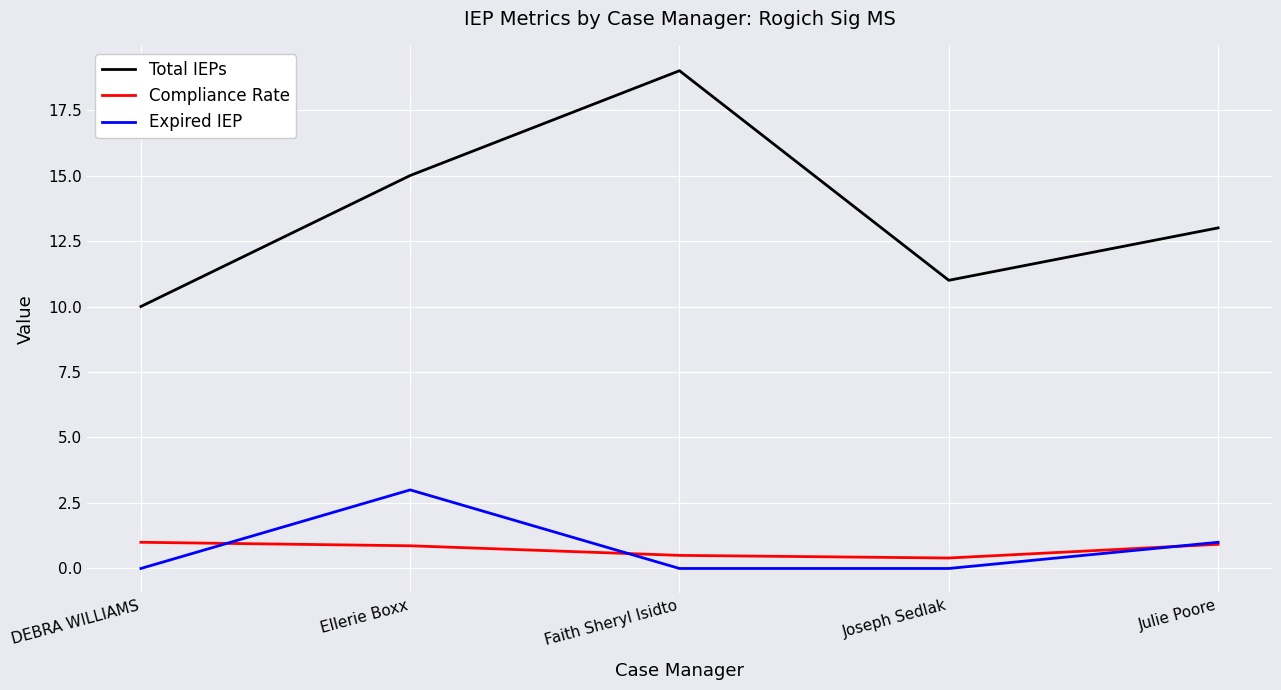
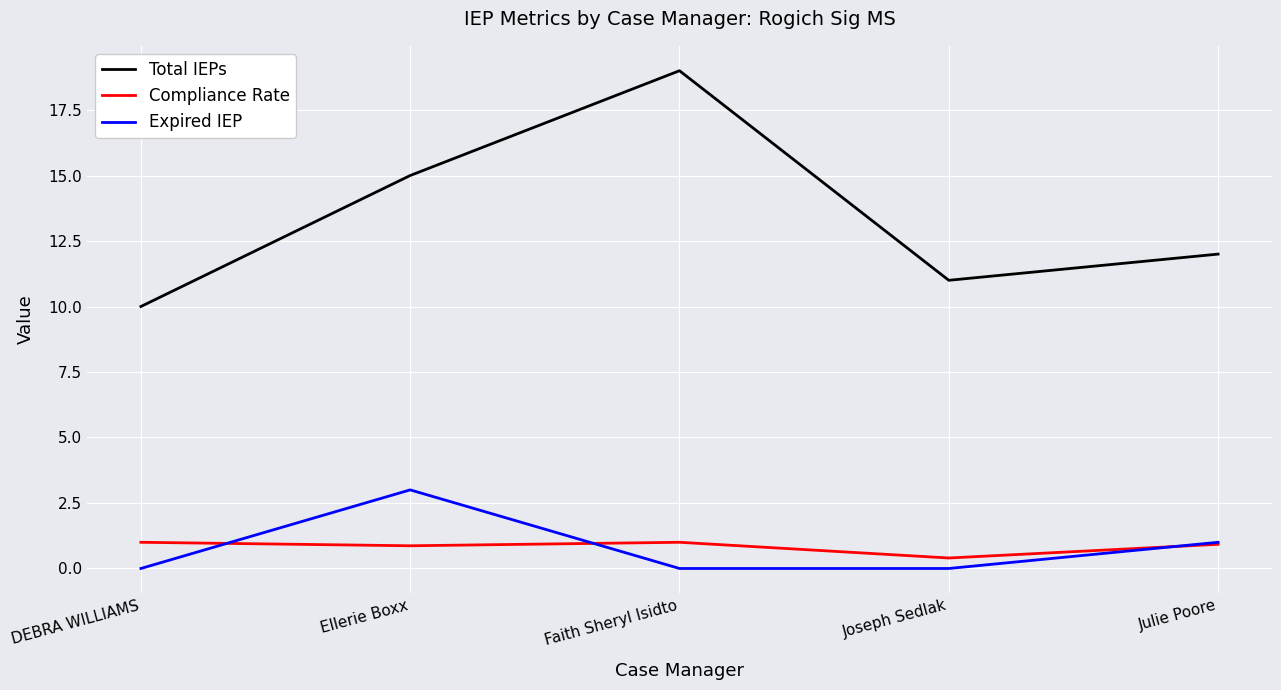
Compliance Rate, Faith Sheryl Isidto: 0.5 -> 1.0
Total IEPs, Julie Poore: 13 -> 12
